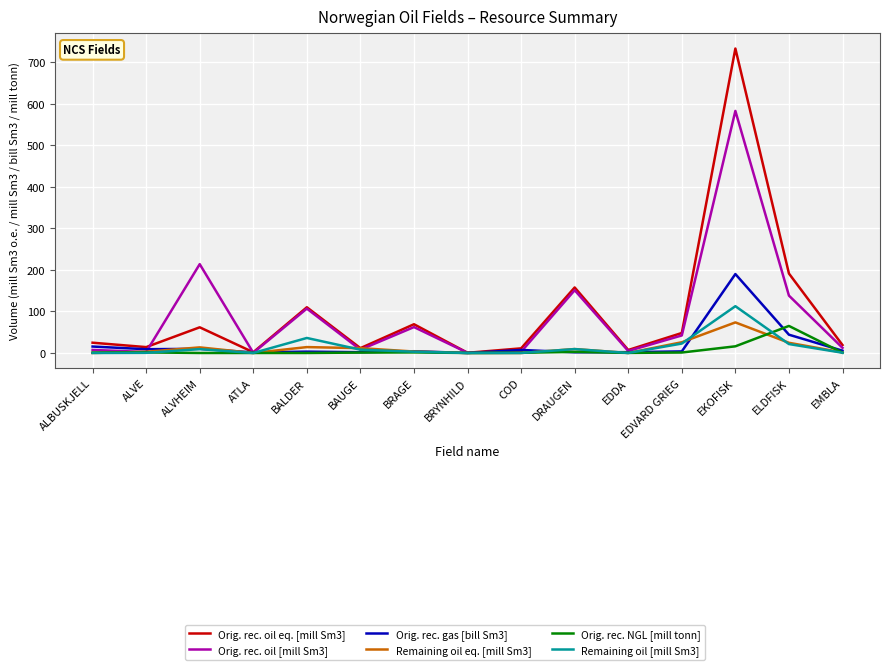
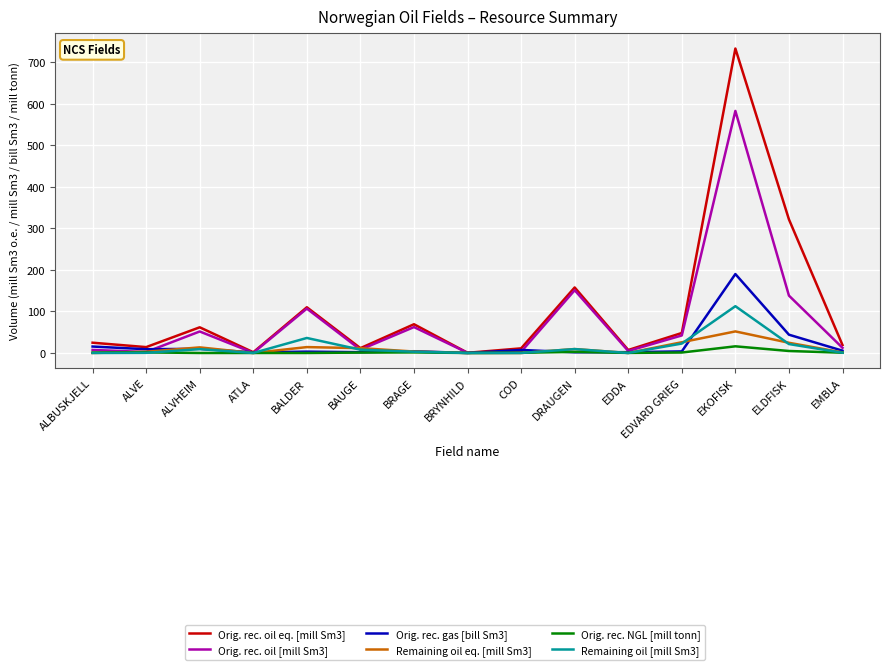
Orig. rec. oil [mill Sm3], ALVHEIM: 210 -> 50
Remaining oil eq. [mill Sm3], EKOFISK: 70 -> 50
Orig. rec. oil eq. [mill Sm3], ELDFISK: 190 -> 320
Orig. rec. NGL [mill tonn], ELDFISK: 70 -> 0
